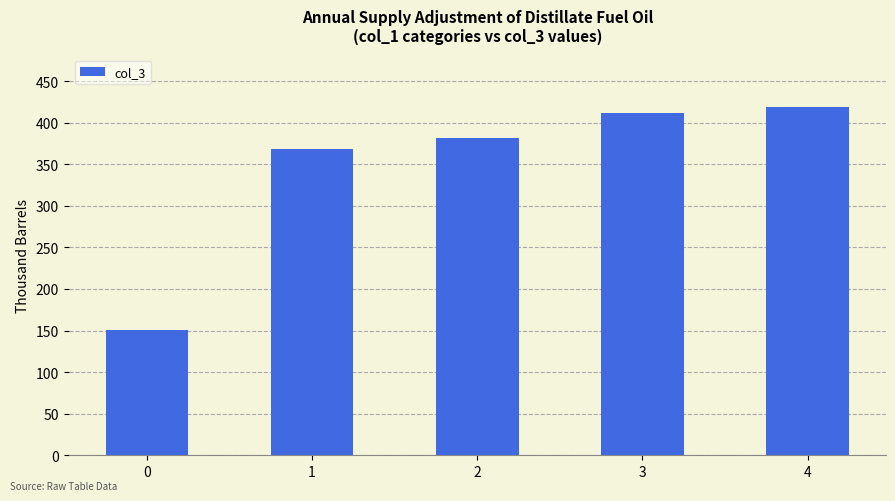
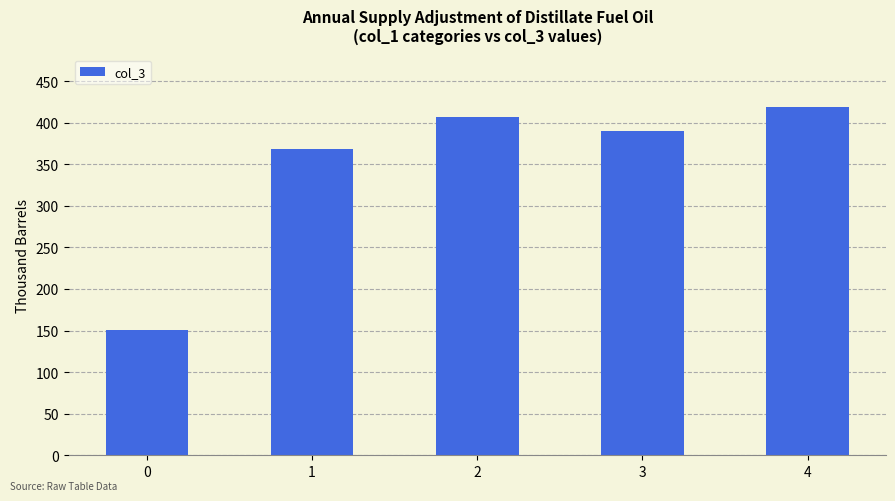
2: 380 -> 410
3: 410 -> 390
